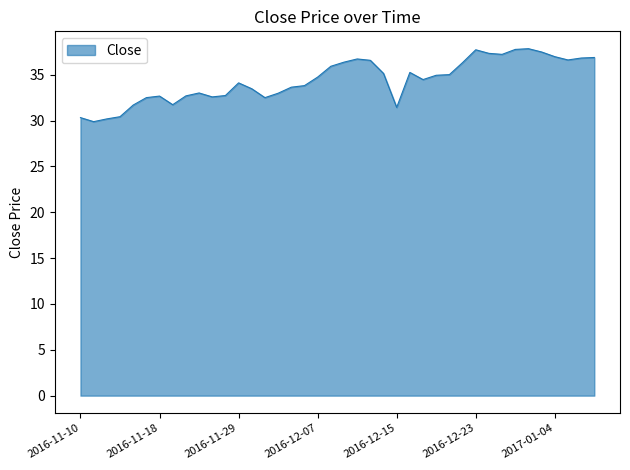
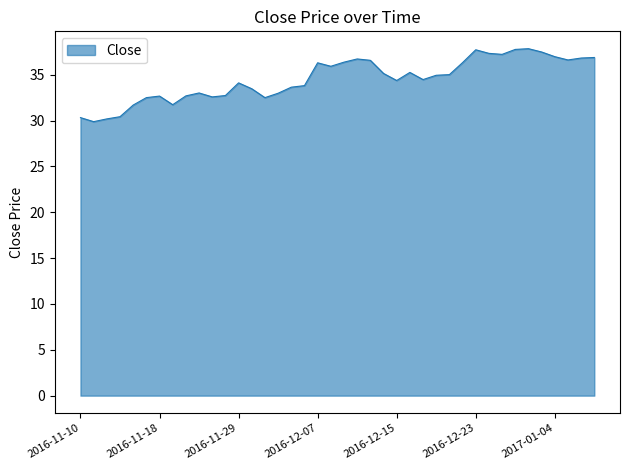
2016-12-07: 35 -> 36
2016-12-15: 31 -> 34
